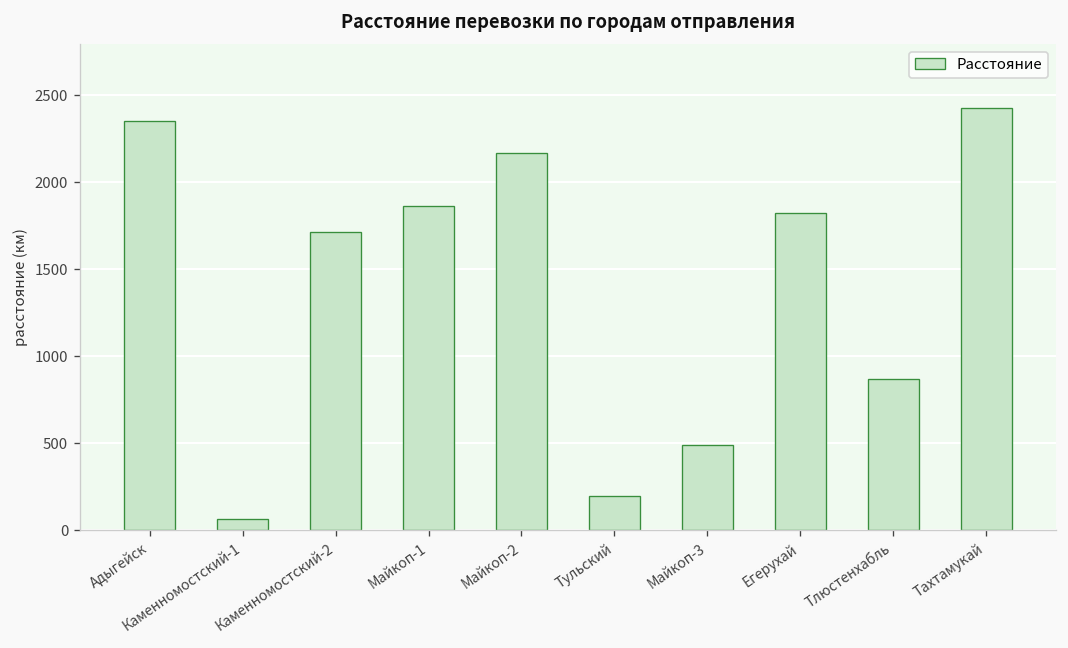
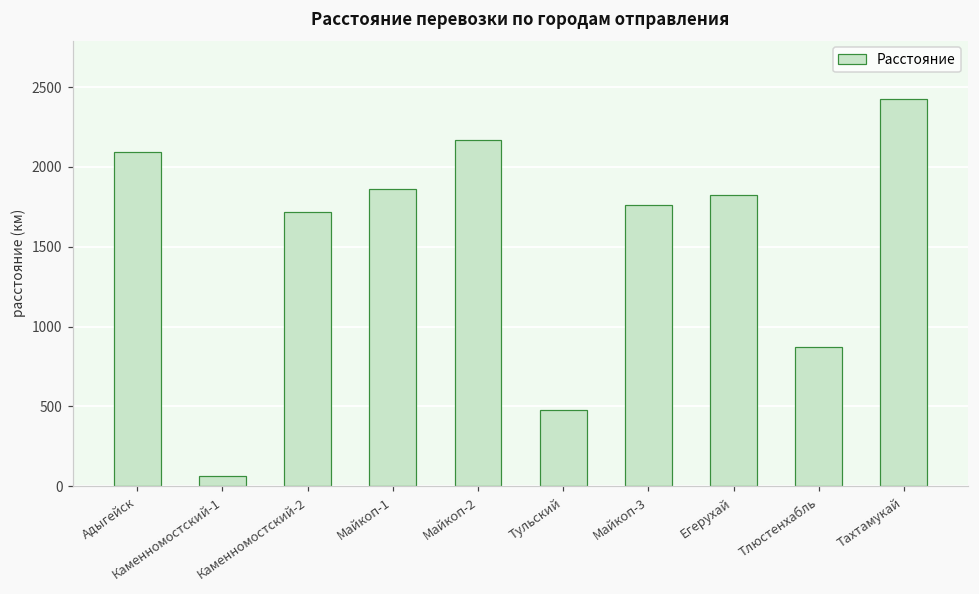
Адыгейск: 2350 -> 2100
Тульский: 200 -> 480
Майкоп-3: 490 -> 1760
